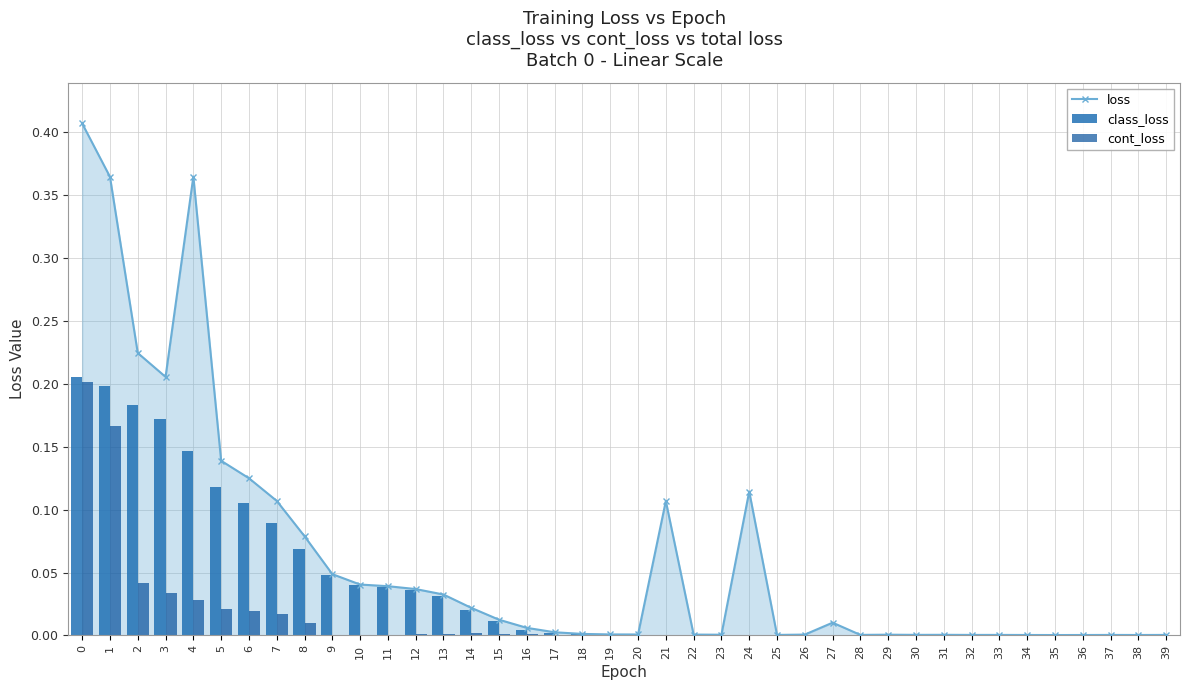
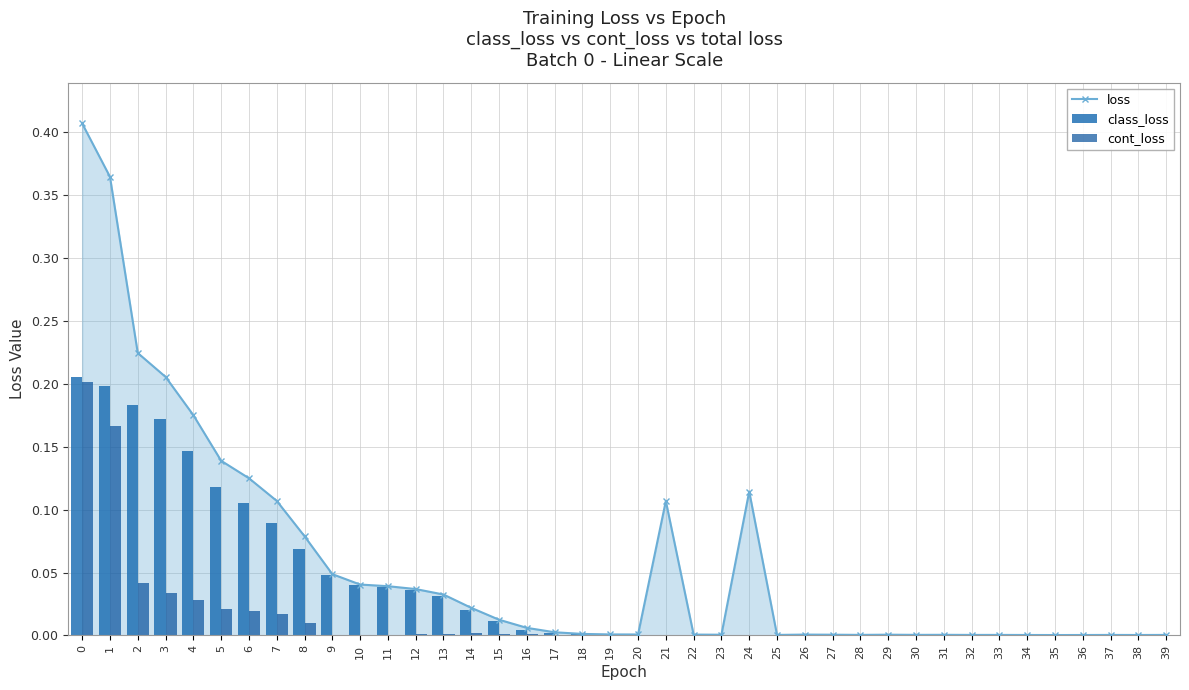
loss, 4: 0.365 -> 0.175
loss, 27: 0.010 -> 0.001
